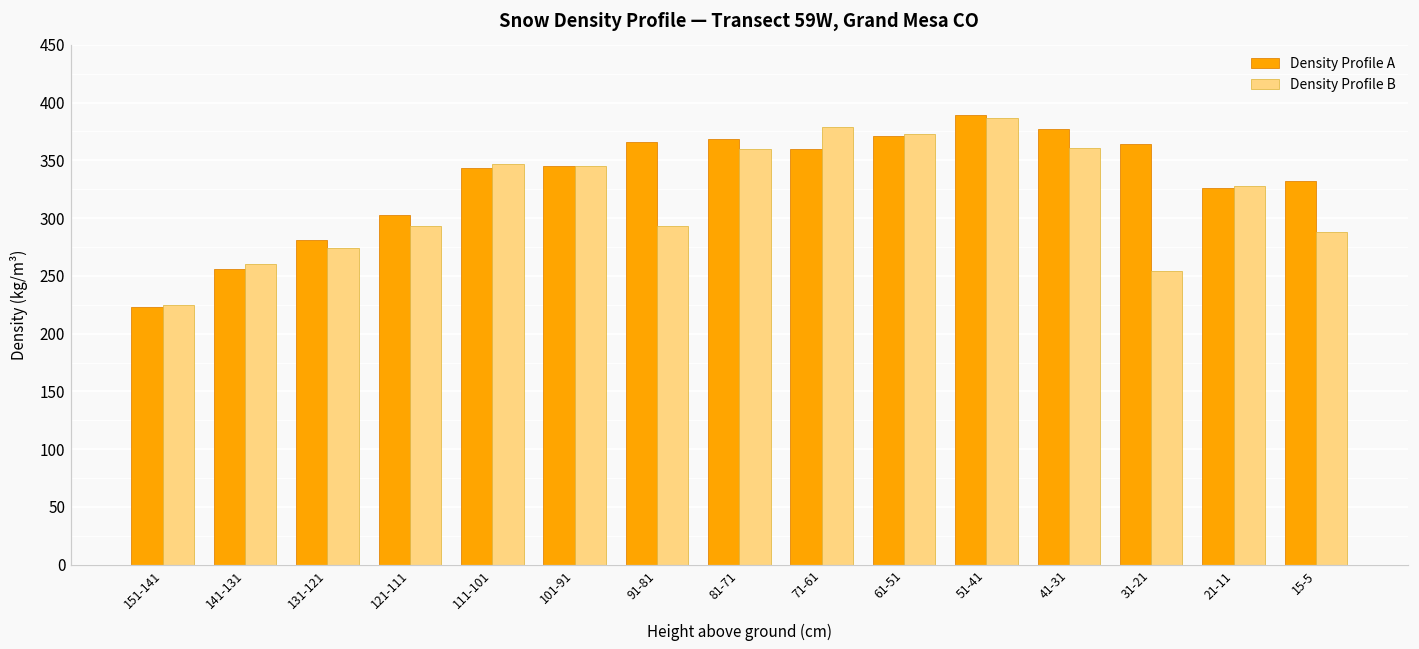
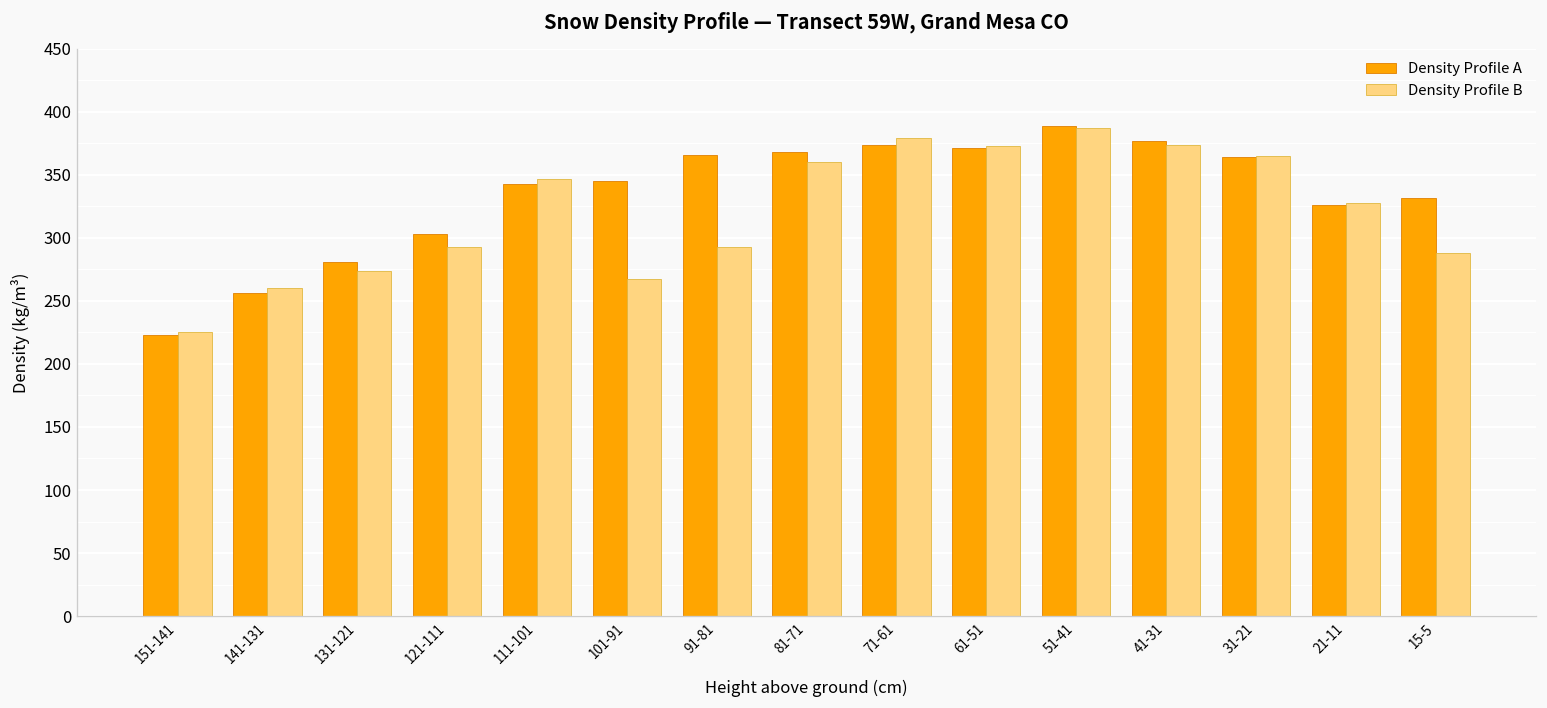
Density Profile B, 101-91: 345 -> 267
Density Profile A, 71-61: 360 -> 374
Density Profile B, 41-31: 361 -> 374
Density Profile B, 31-21: 254 -> 365
